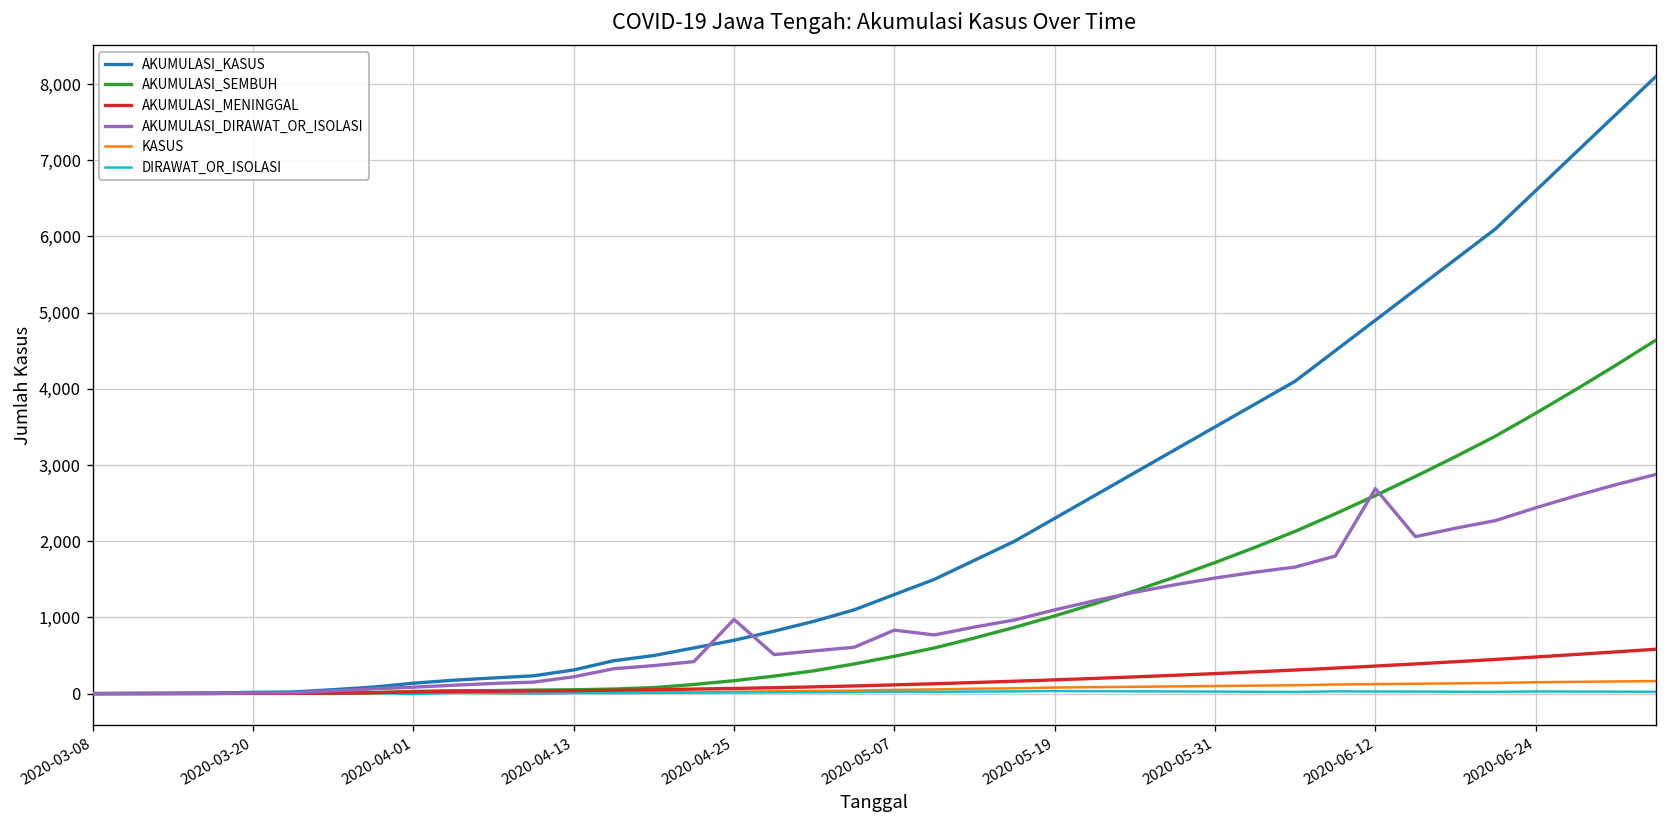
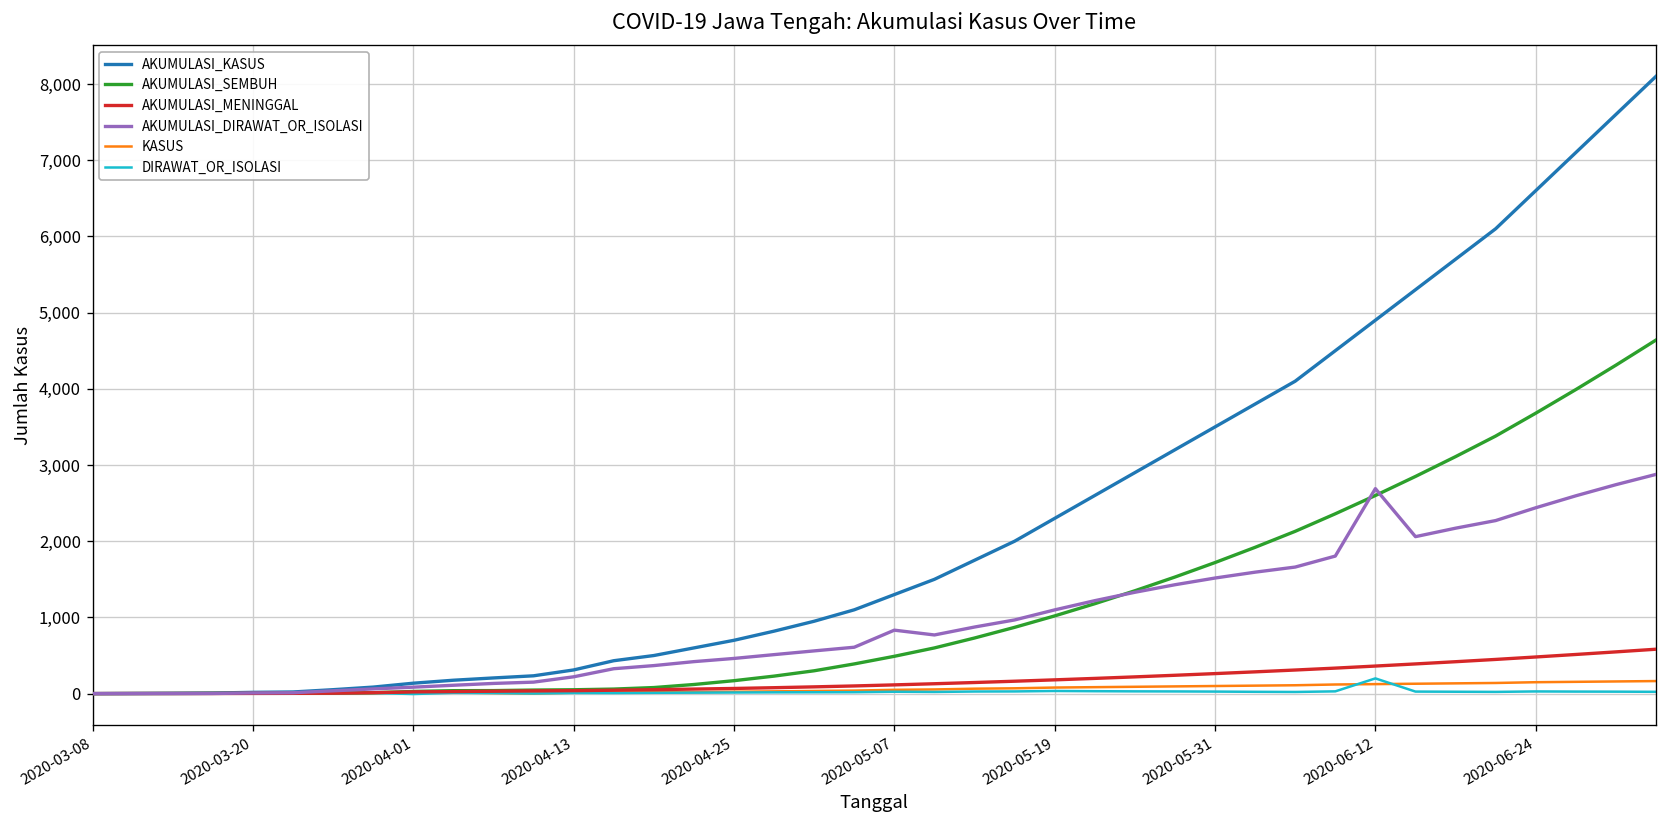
AKUMULASI_DIRAWAT_OR_ISOLASI, 2020-04-25: 1,000 -> 500
DIRAWAT_OR_ISOLASI, 2020-06-12: 0 -> 200
